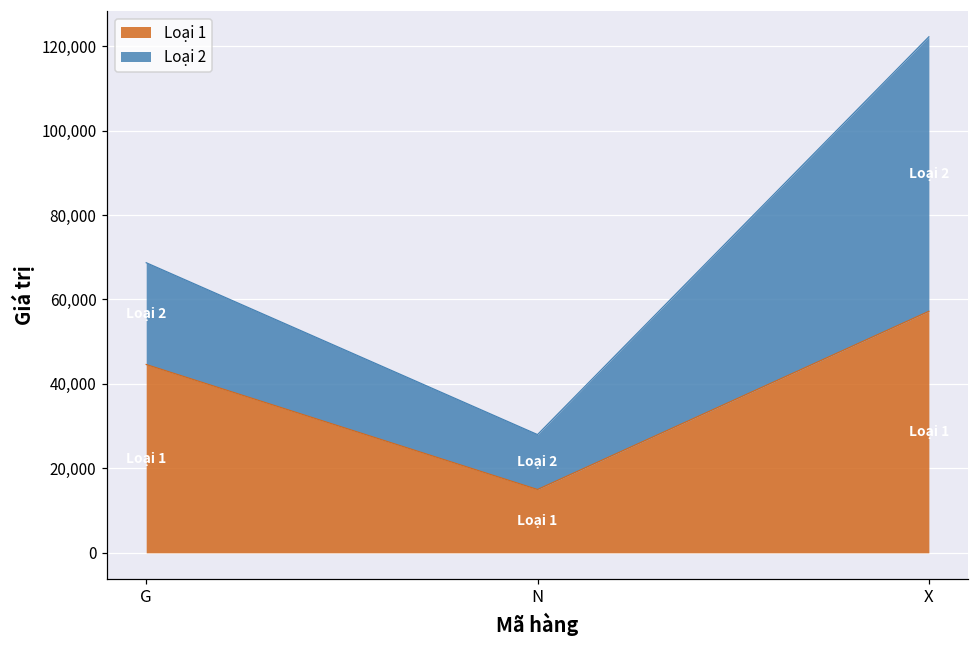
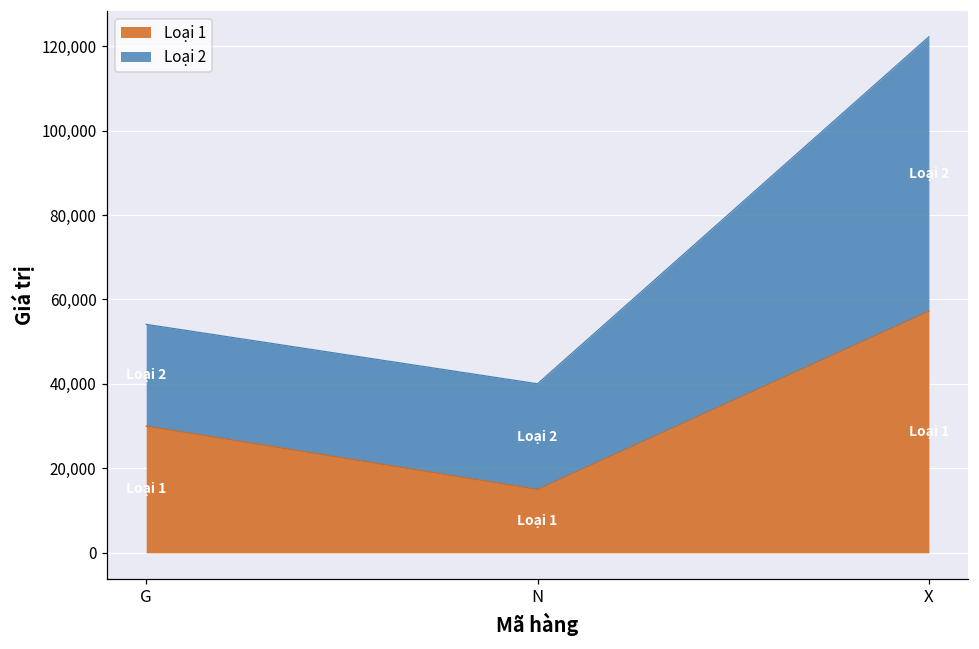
Loại 1, G: 45,000 -> 30,000
Loại 2, N: 13,000 -> 25,000
